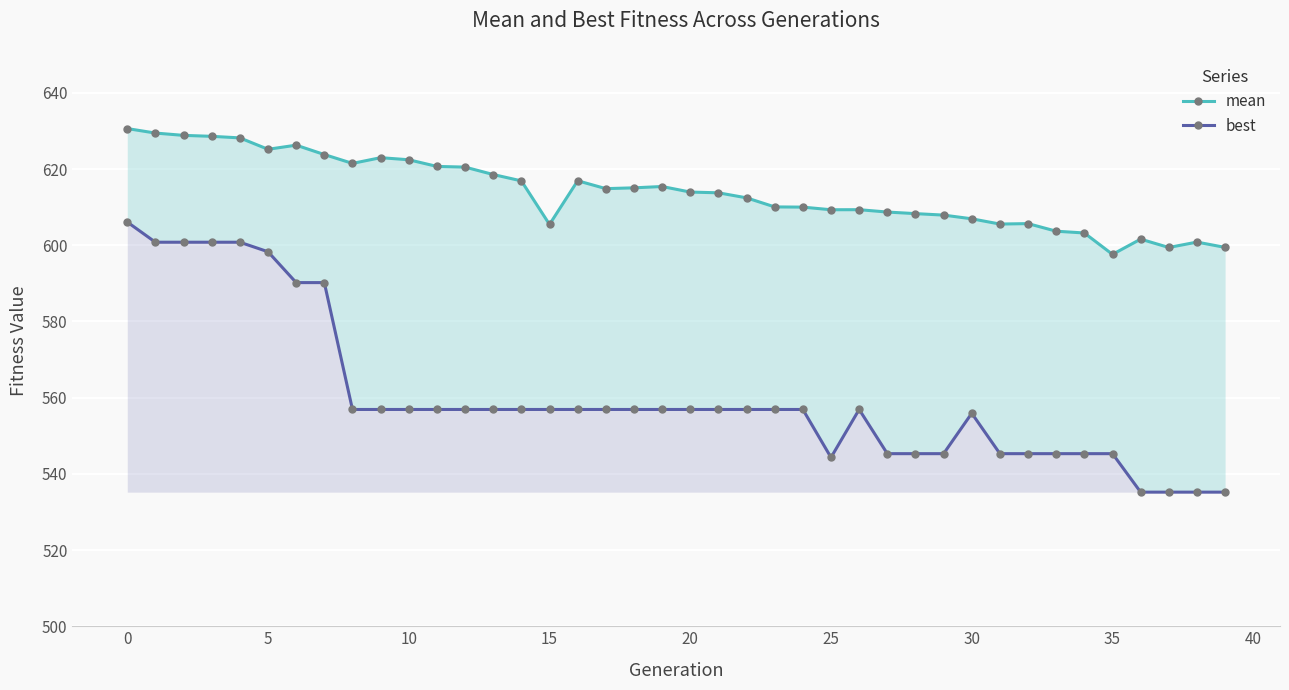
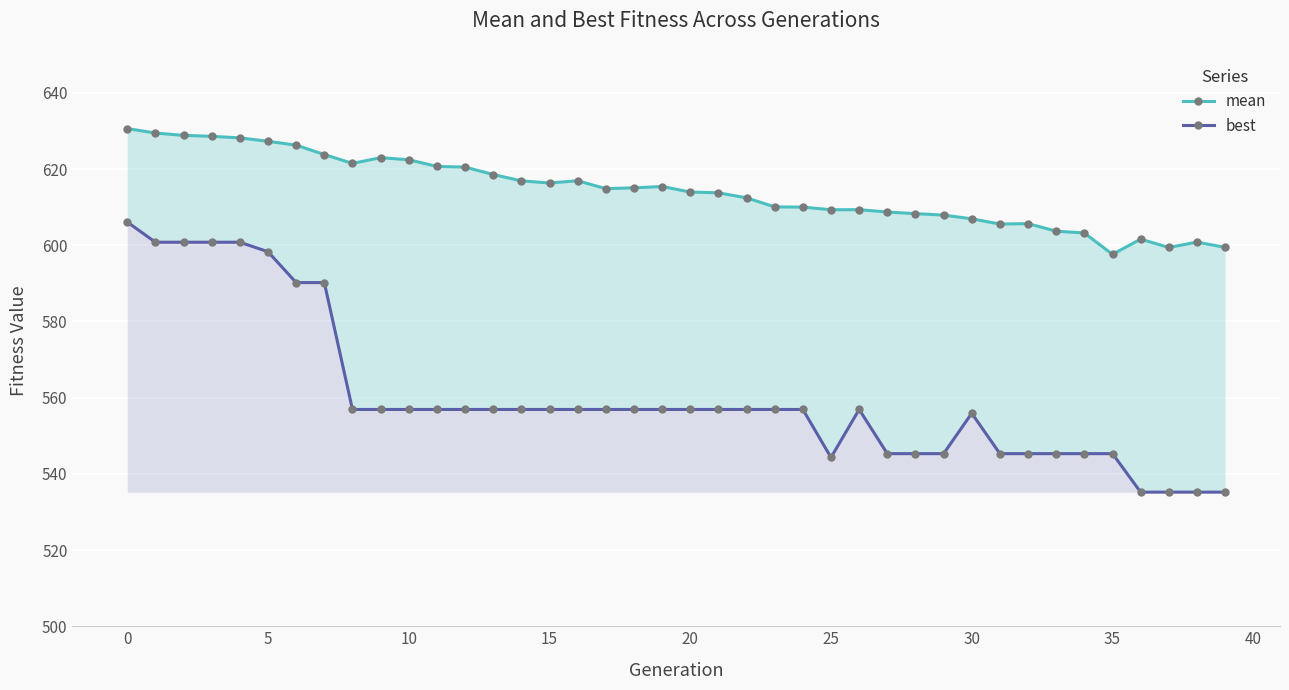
mean, 5: 625 -> 627
mean, 15: 605 -> 616
